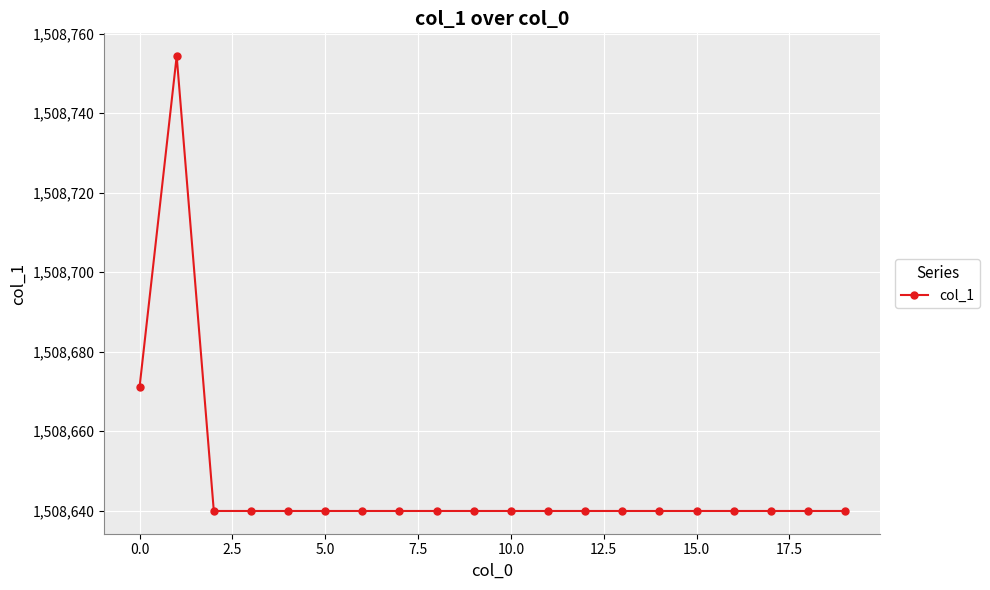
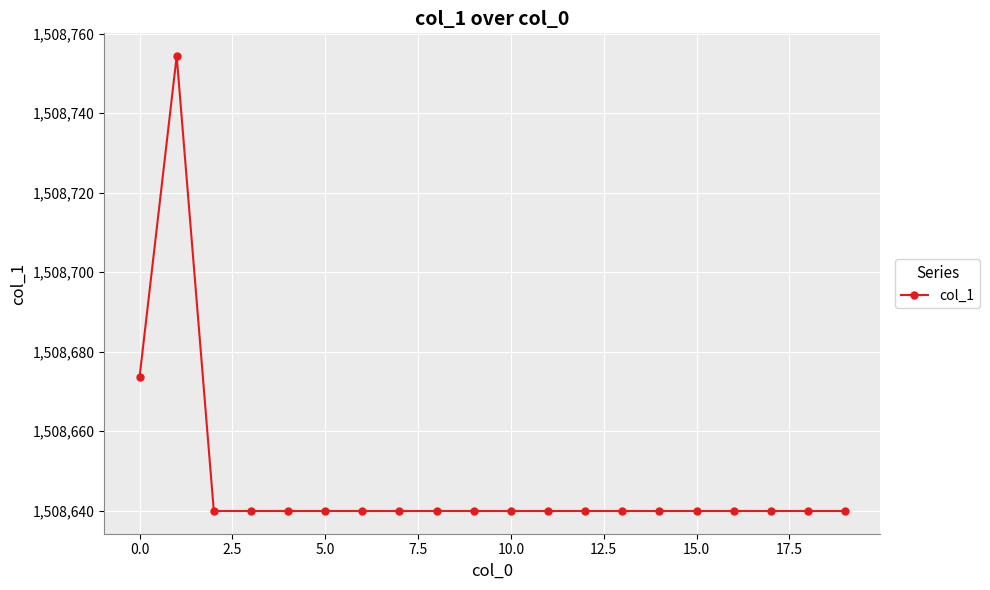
0.0: 1,508,671 -> 1,508,674
